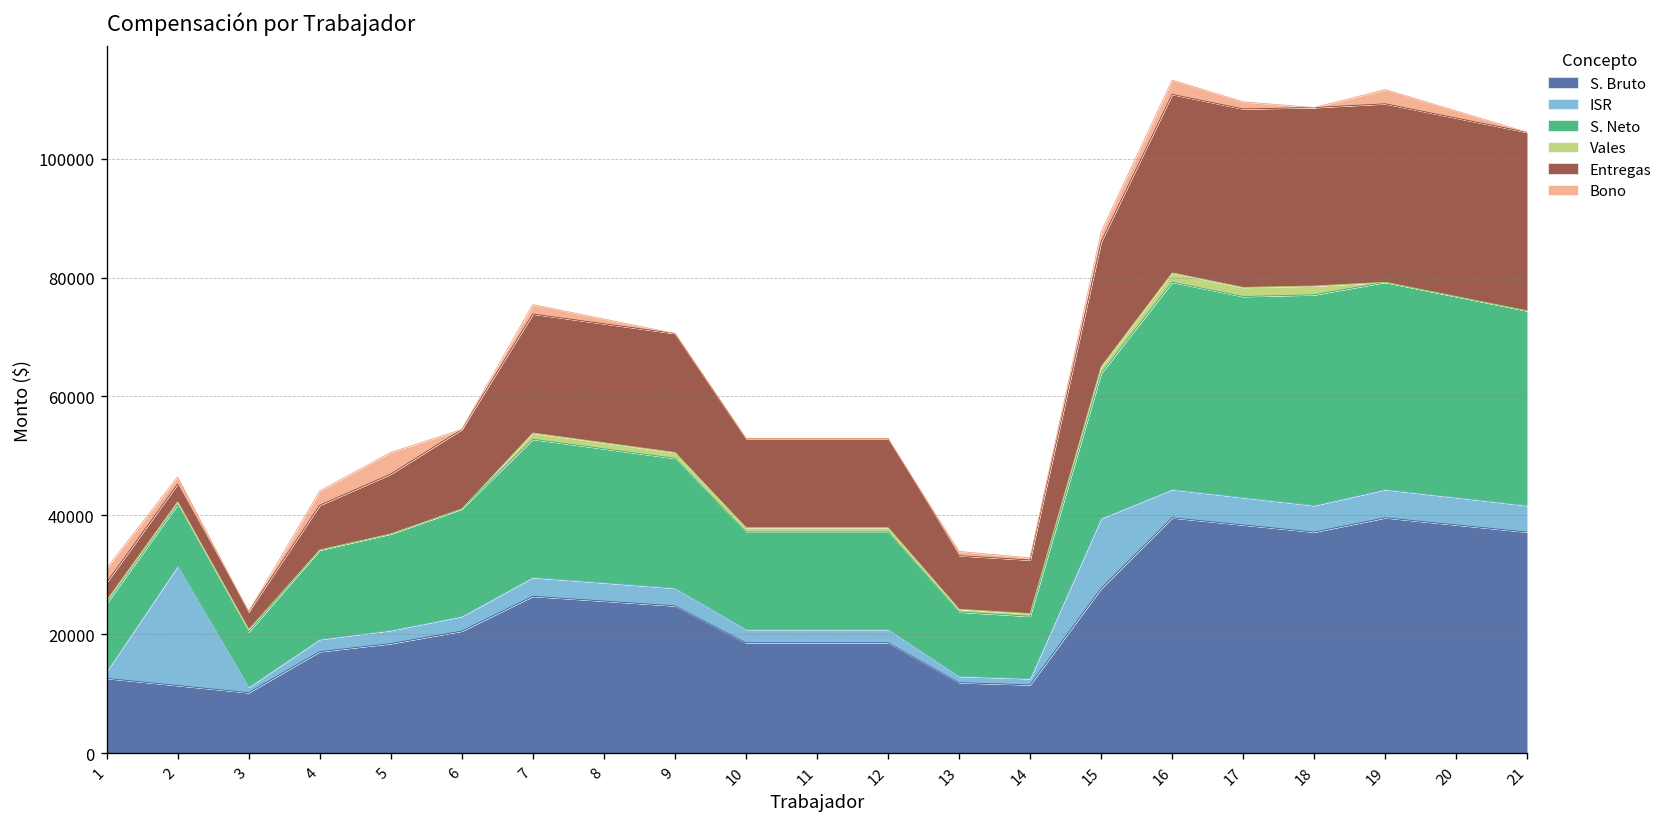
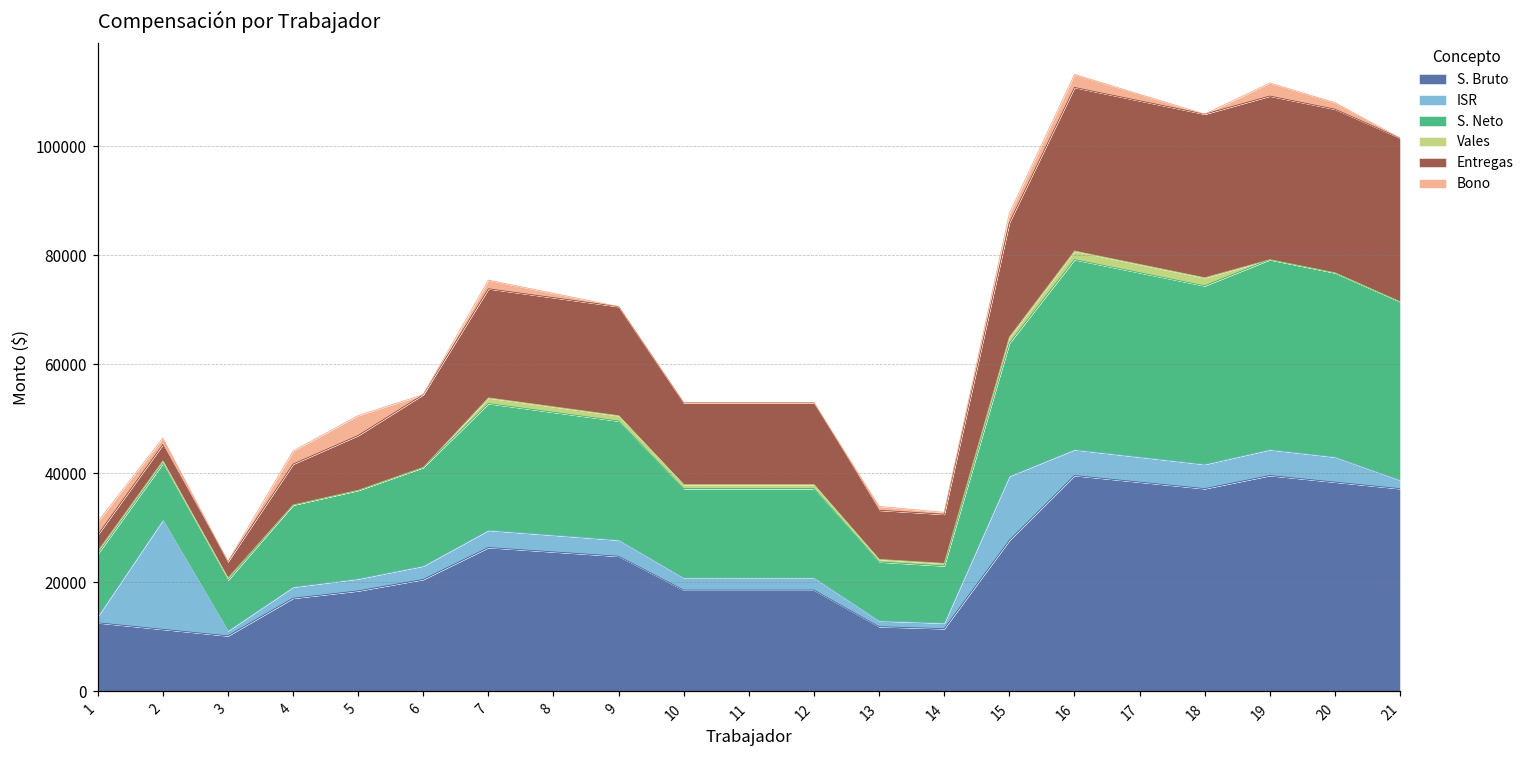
S. Neto, 18: 35000 -> 33000
ISR, 21: 4000 -> 2000
